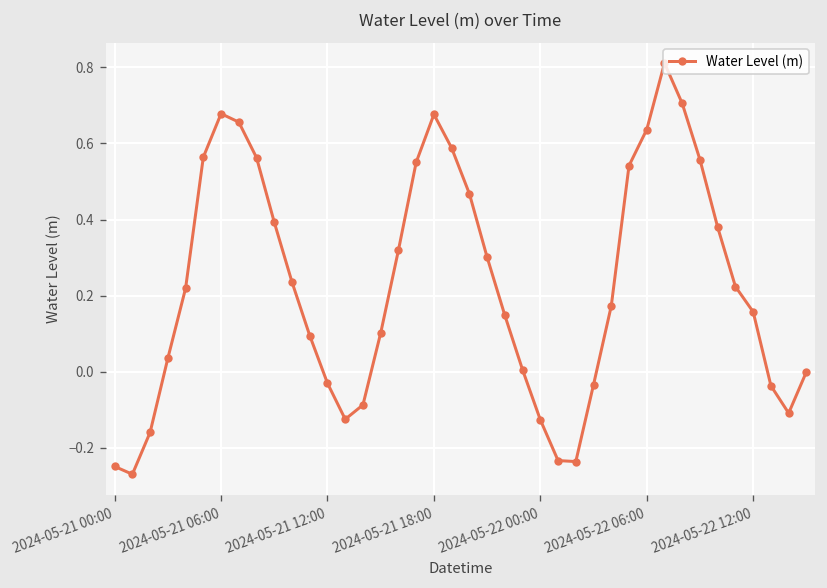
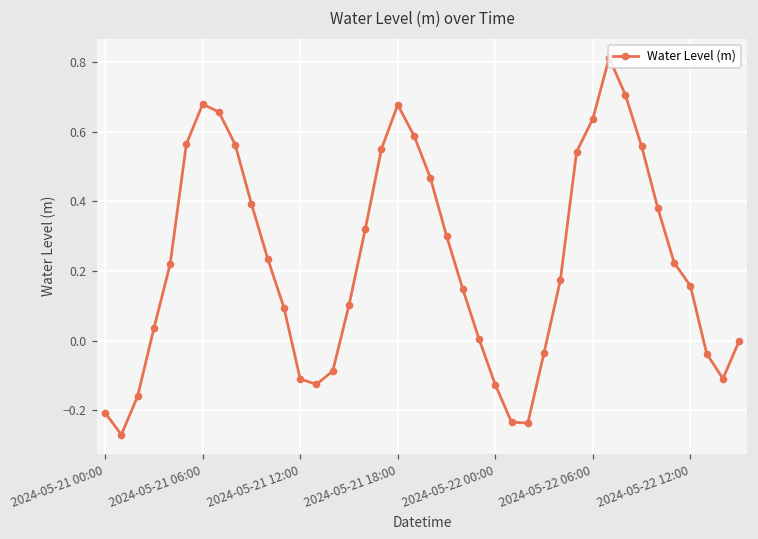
2024-05-21 00:00: -0.25 -> -0.21
2024-05-21 12:00: -0.03 -> -0.11
